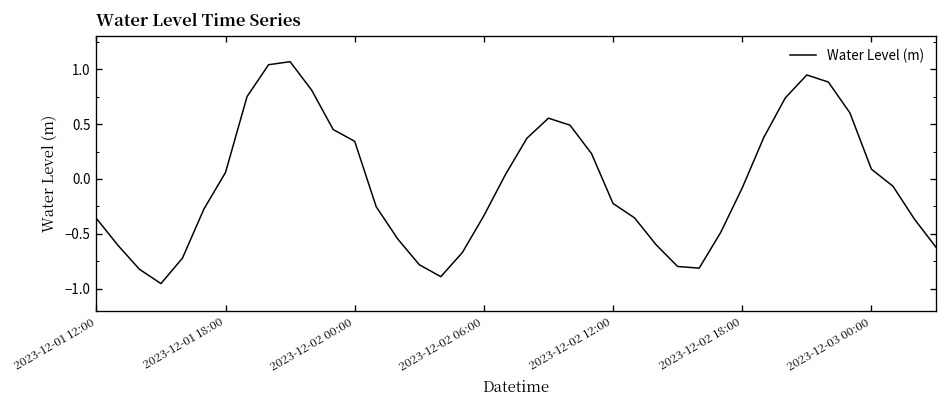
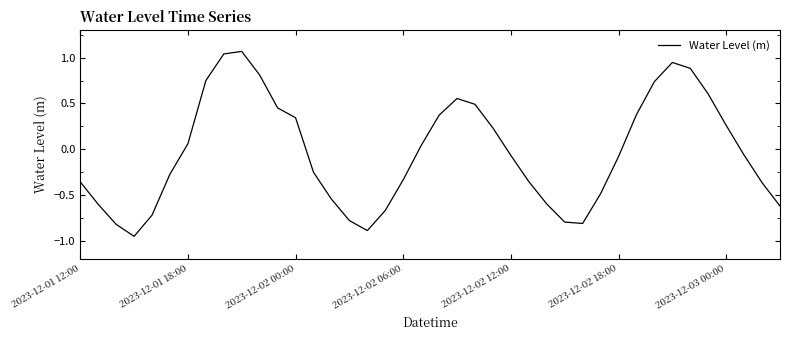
2023-12-02 12:00: -0.2 -> -0.1
2023-12-03 00:00: 0.1 -> 0.3
